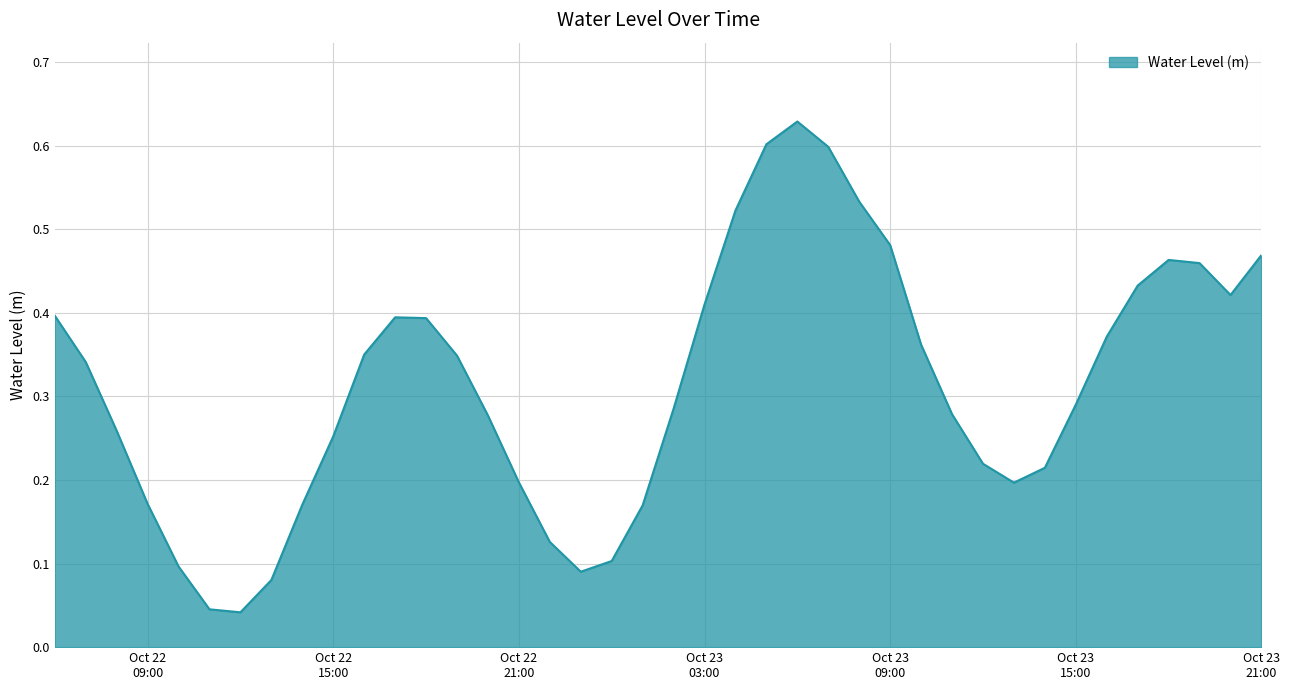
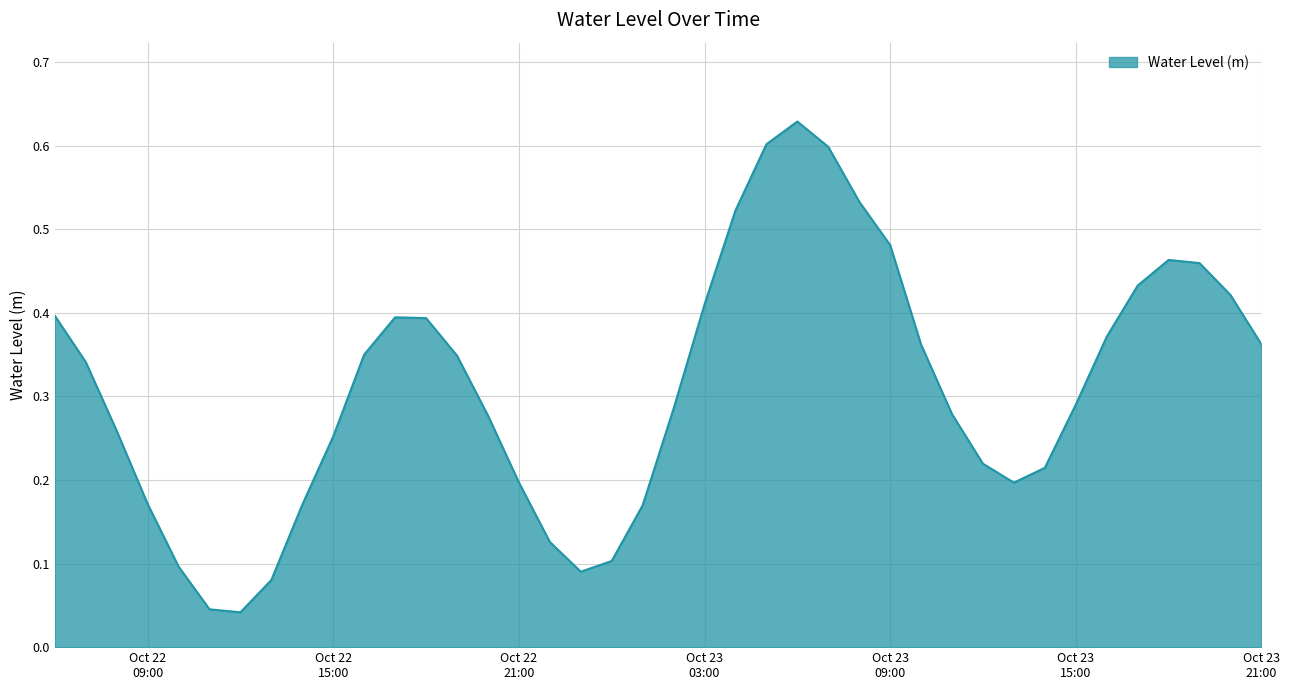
Oct 23 21:00: 0.47 -> 0.36
